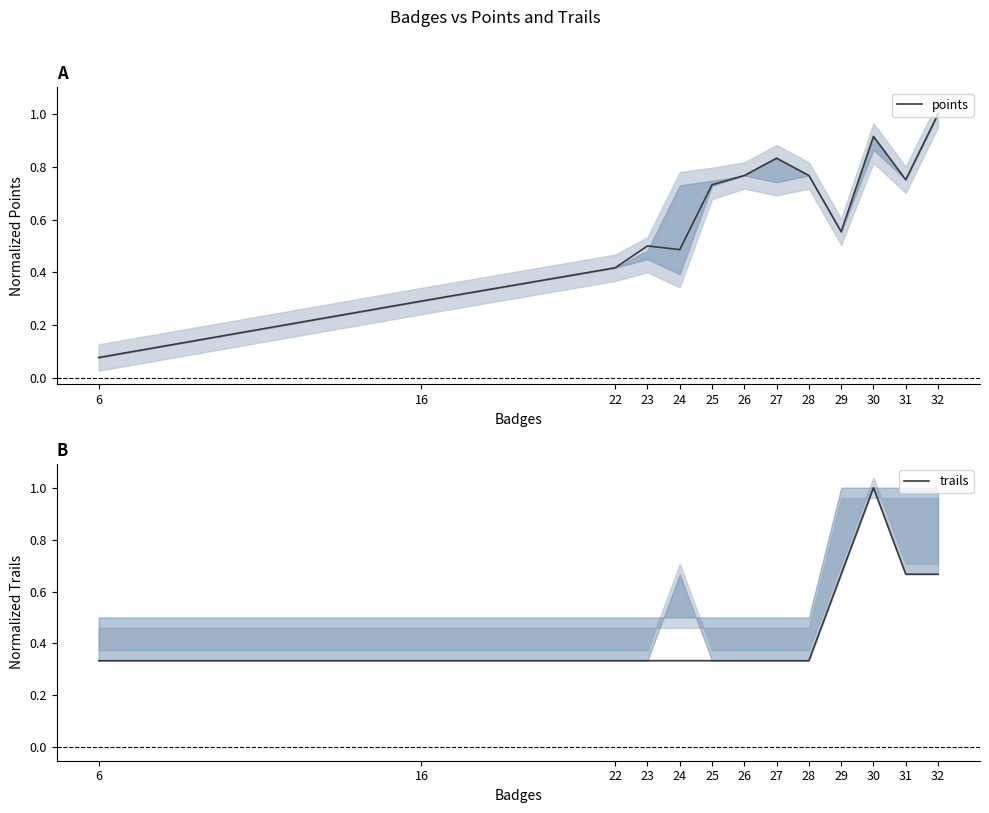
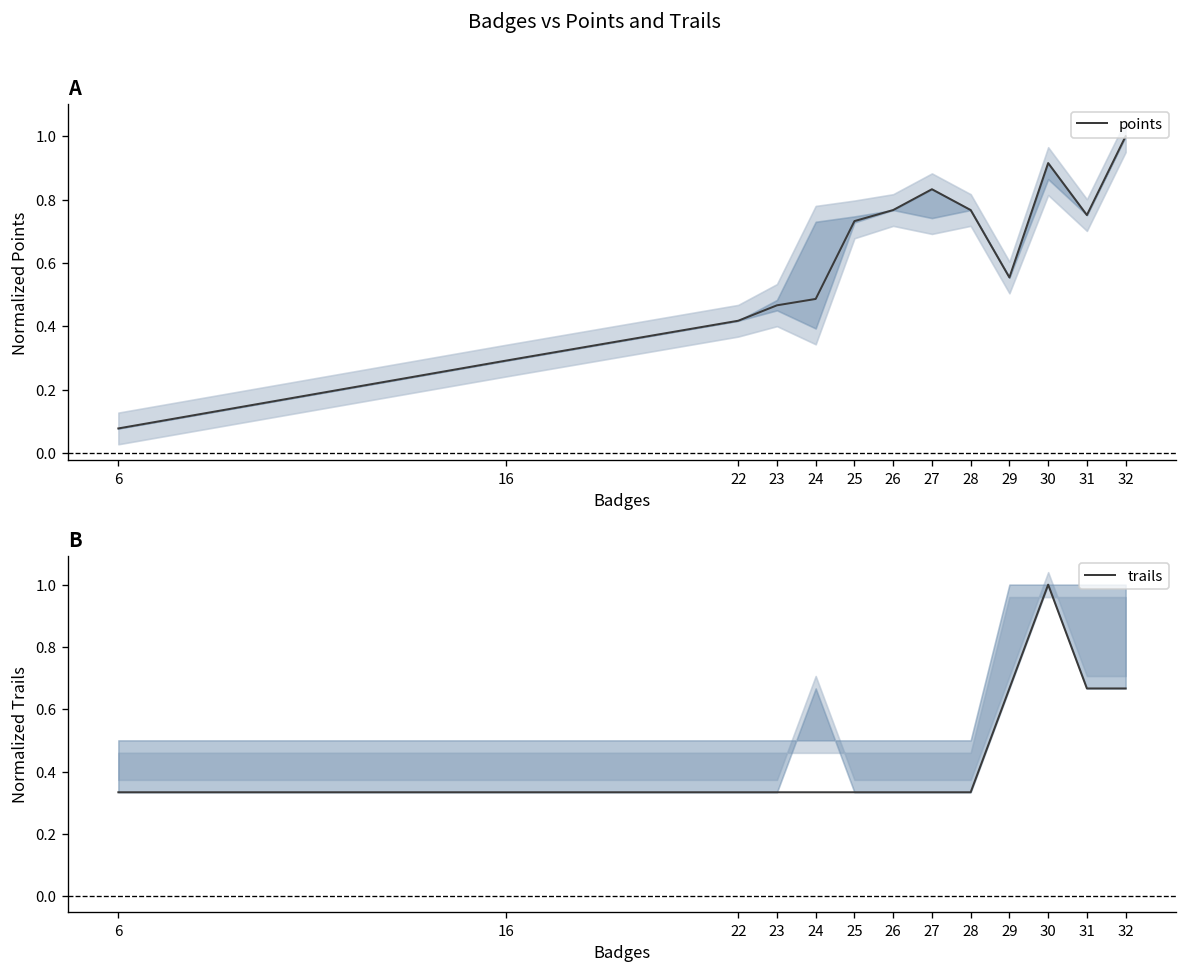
A, points, 23: 0.50 -> 0.47
